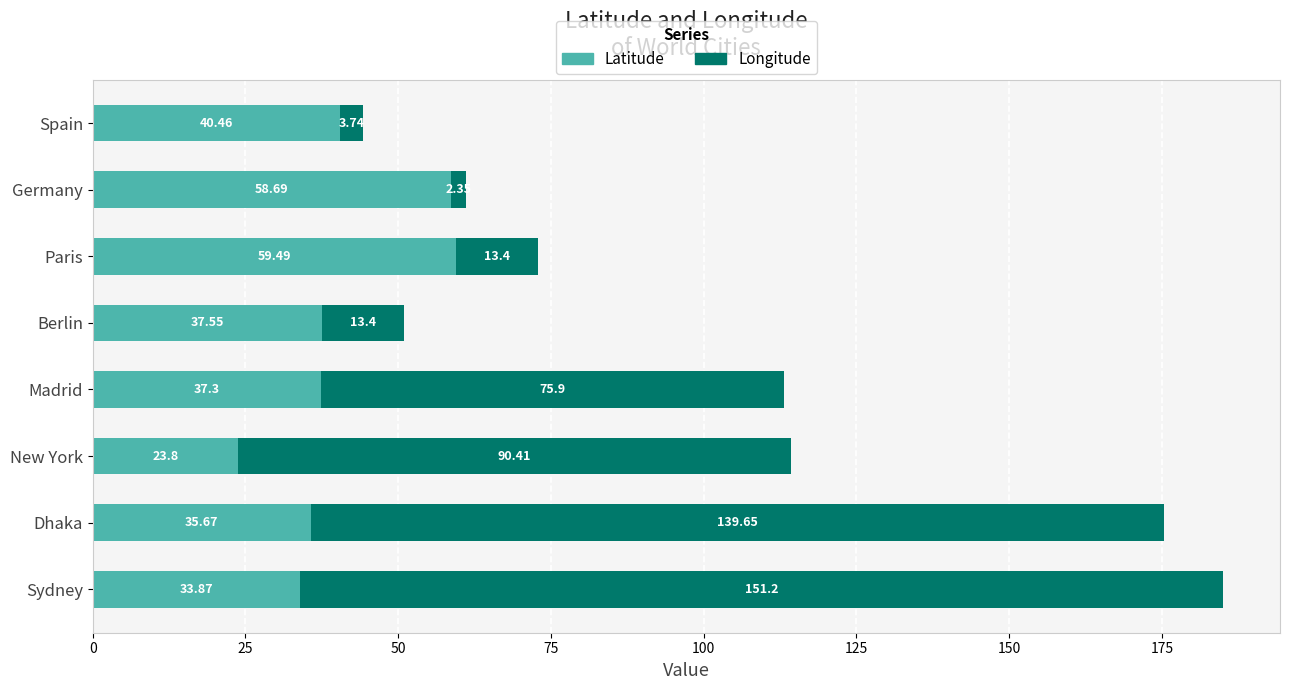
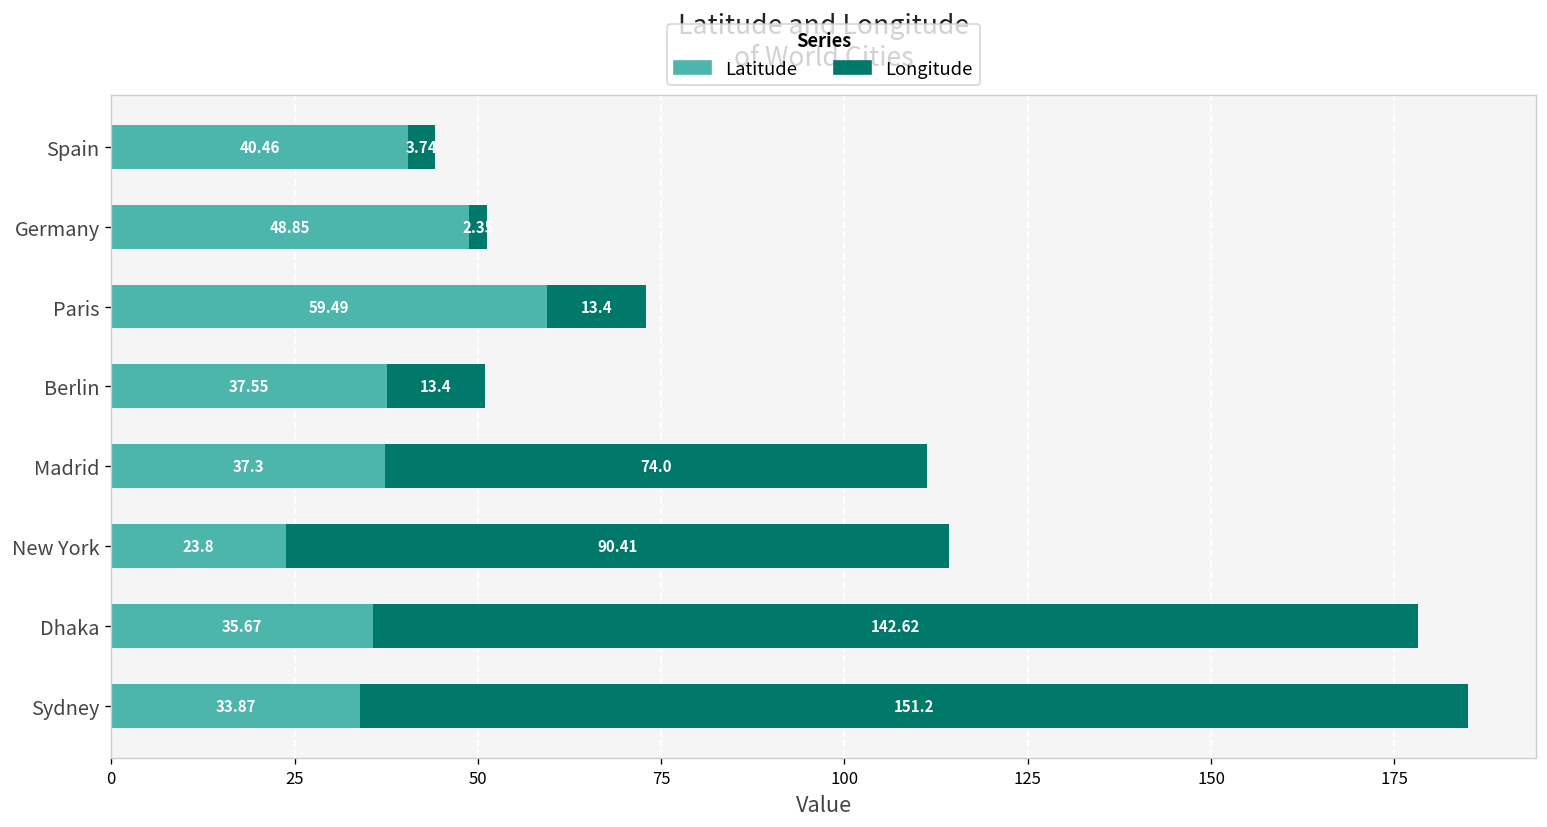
Latitude, Germany: 58.69 -> 48.85
Longitude, Madrid: 75.9 -> 74.0
Longitude, Dhaka: 139.65 -> 142.62
